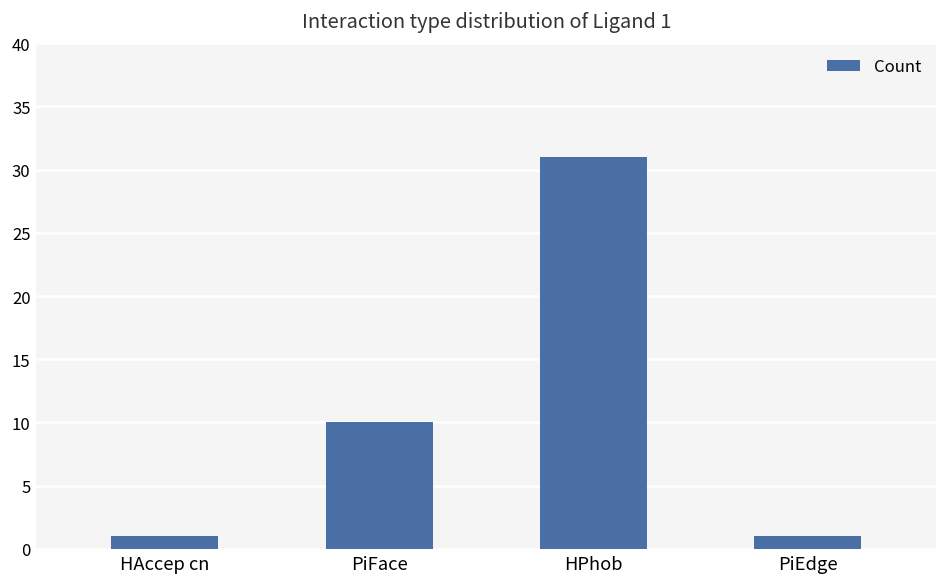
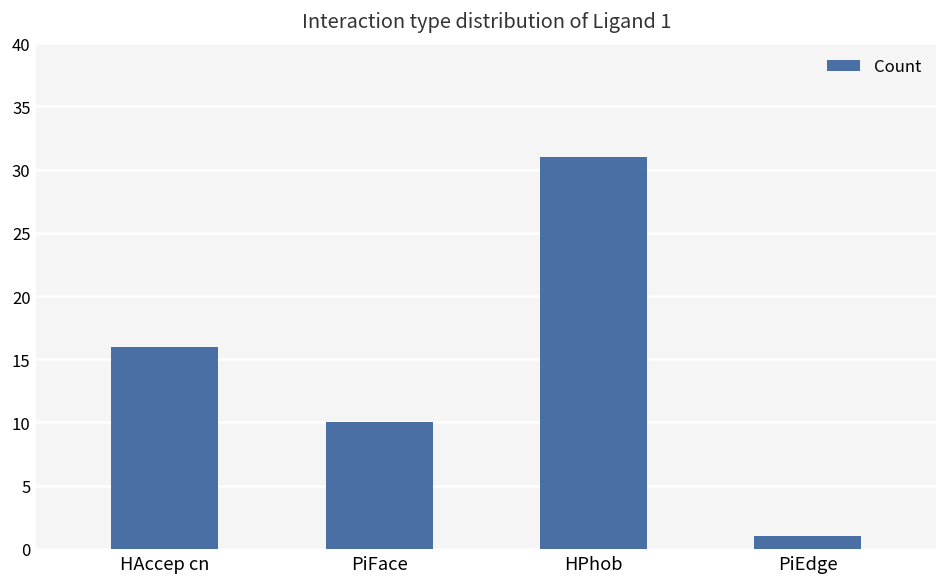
HAccep cn: 1 -> 16
